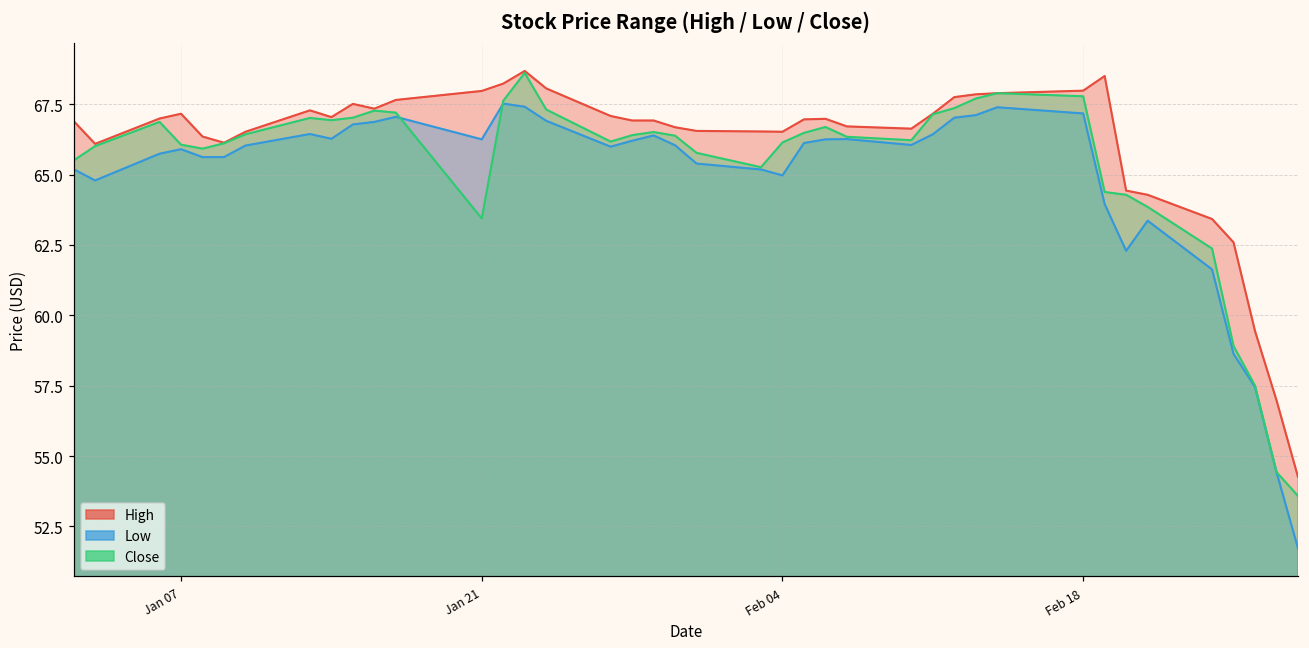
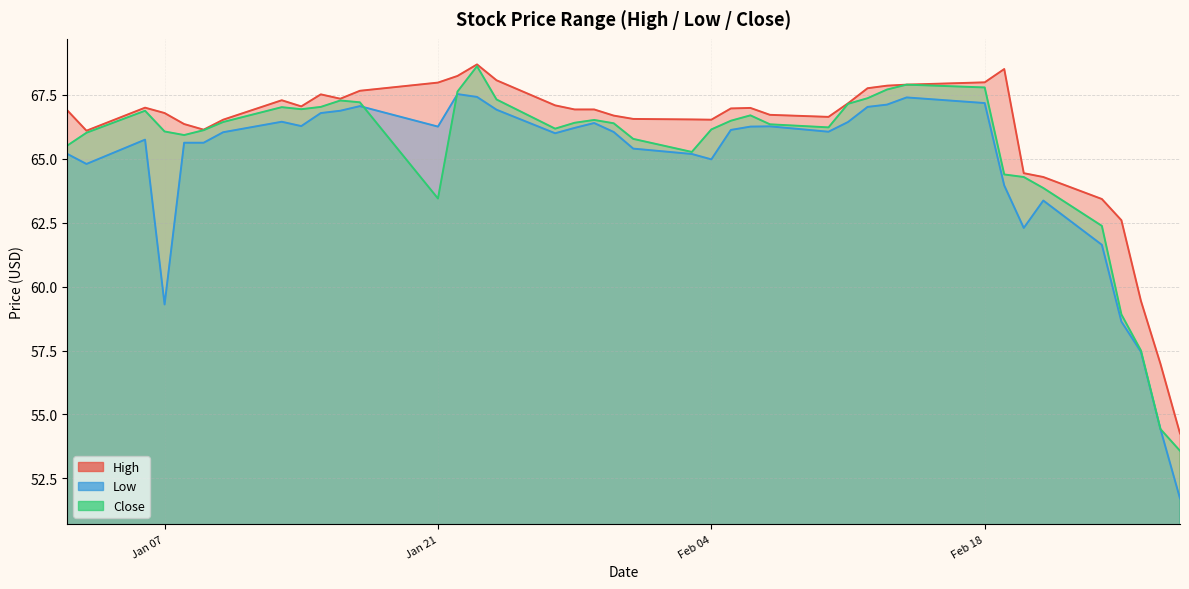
High, Jan 07: 67.2 -> 66.8
Low, Jan 07: 65.9 -> 59.3
